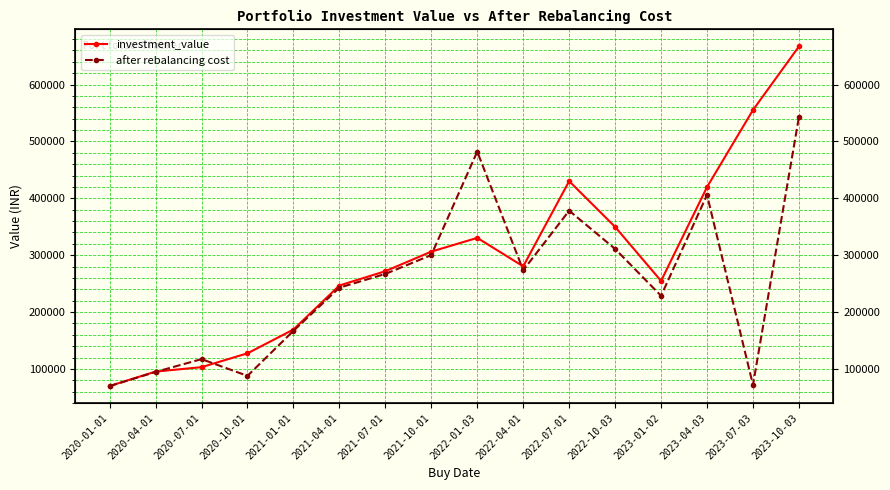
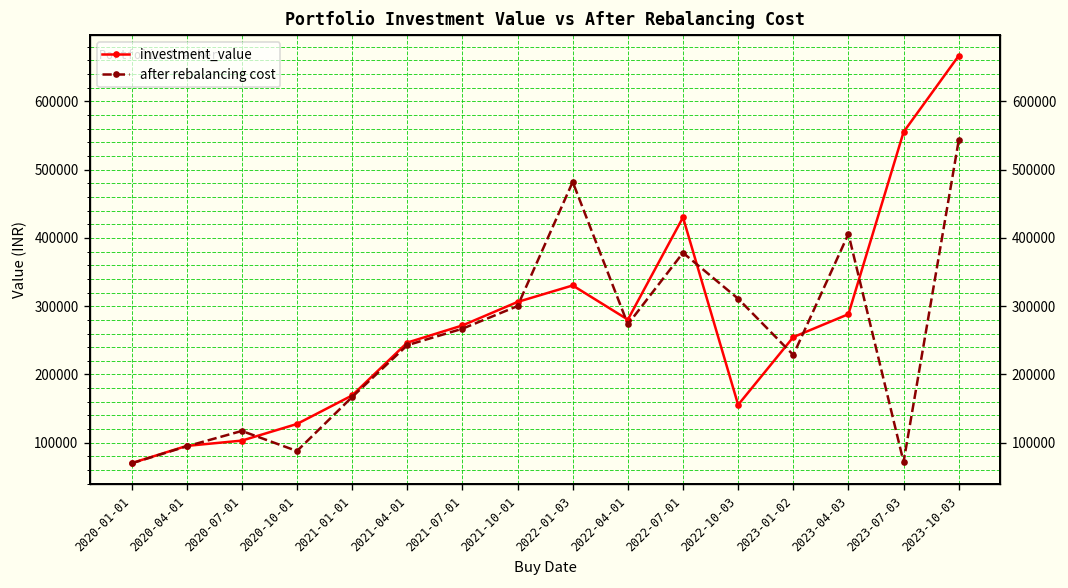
investment_value, 2022-10-03: 350000 -> 160000
investment_value, 2023-04-03: 420000 -> 290000
